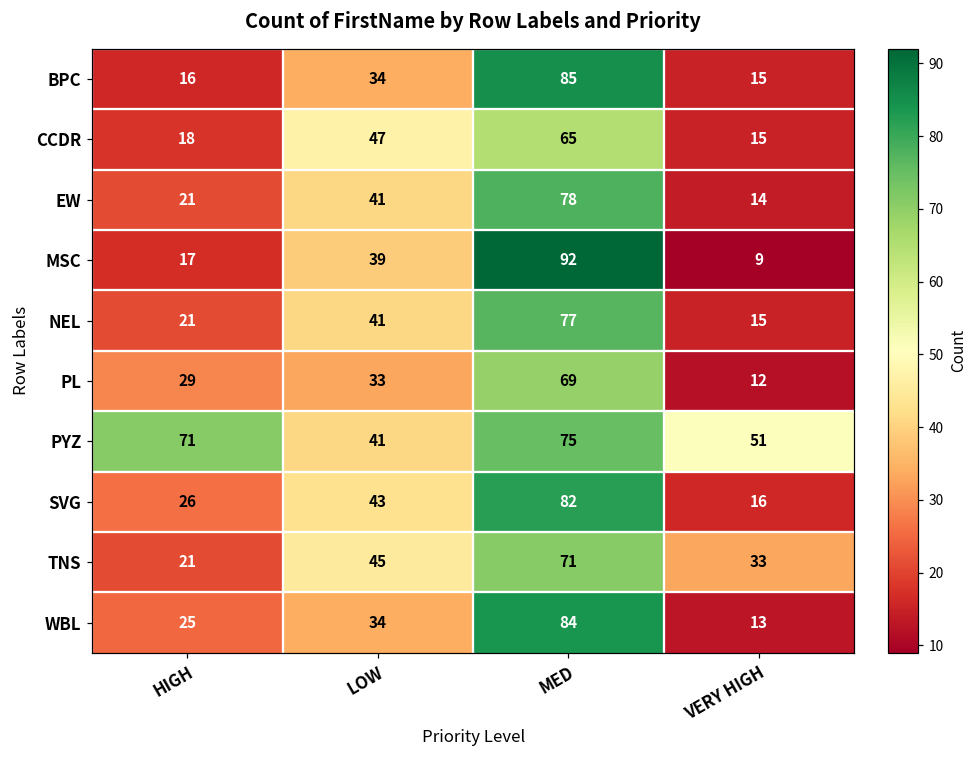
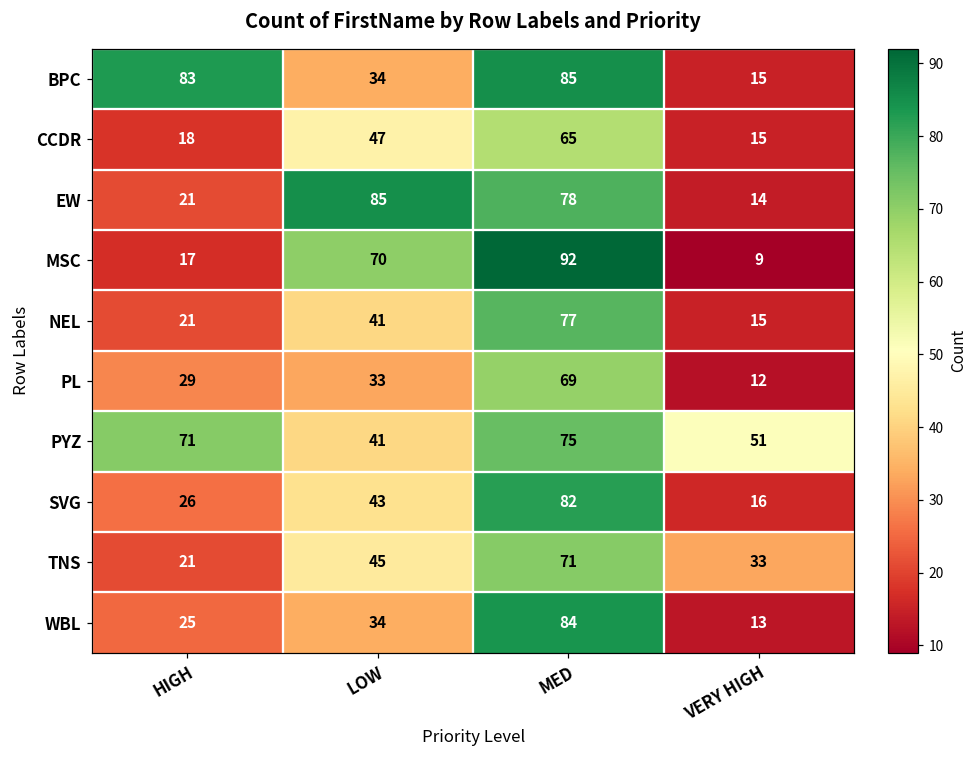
BPC, HIGH: 16 -> 83
EW, LOW: 41 -> 85
MSC, LOW: 39 -> 70
